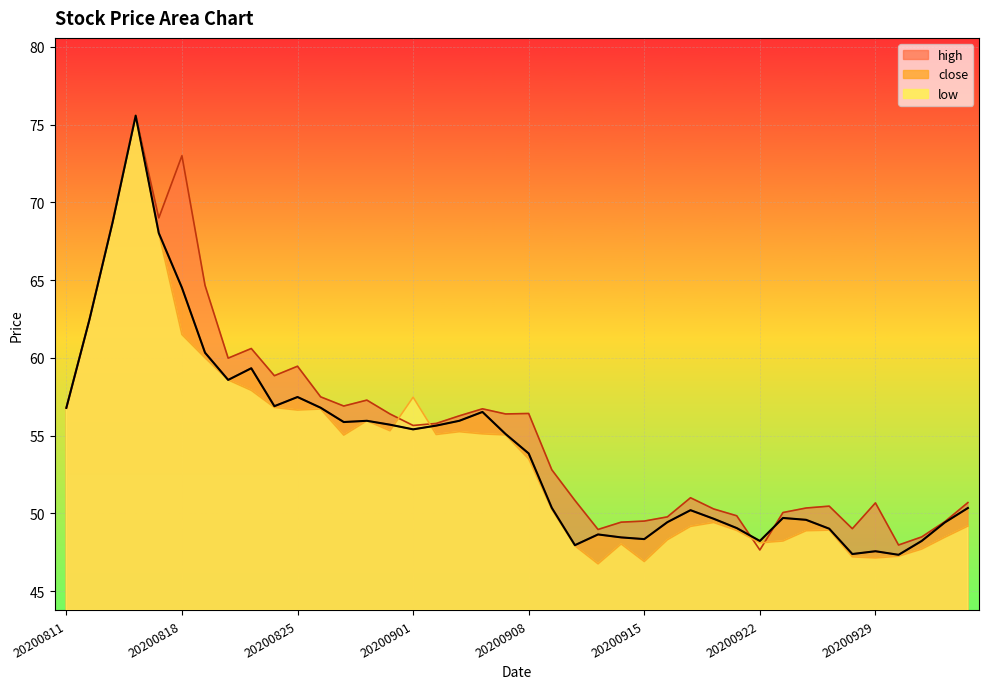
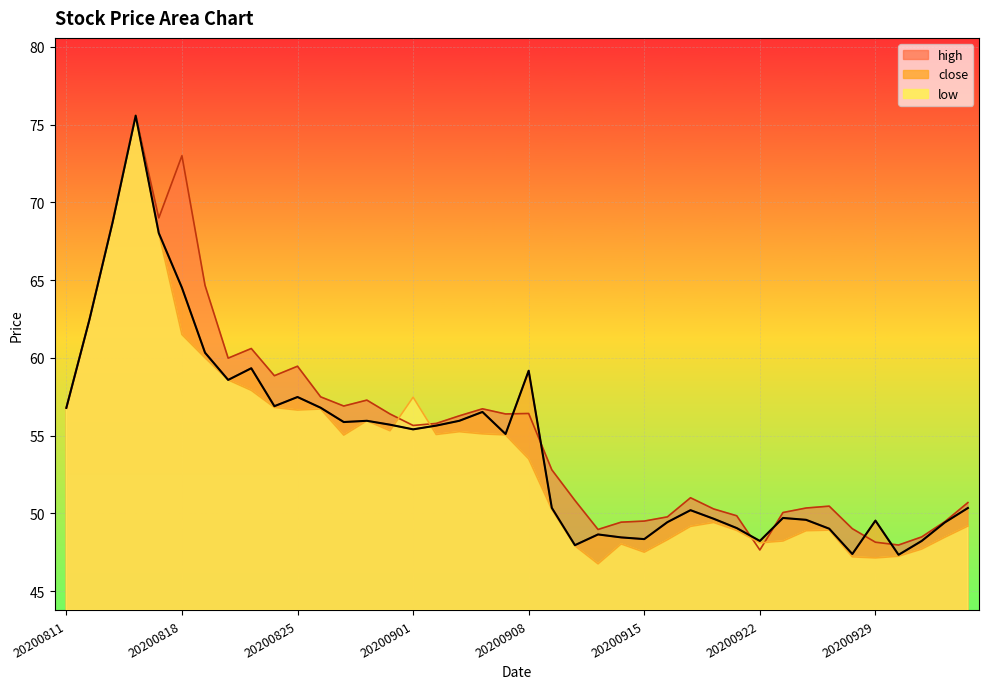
close, 20200908: 53.9 -> 59.2
low, 20200915: 46.9 -> 47.5
high, 20200929: 50.7 -> 48.1
close, 20200929: 47.6 -> 49.5
